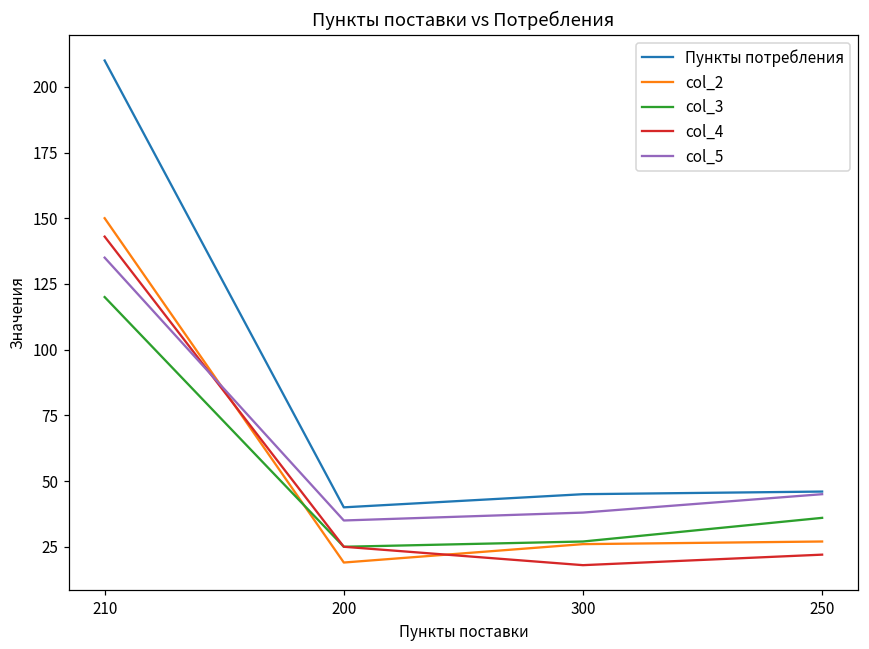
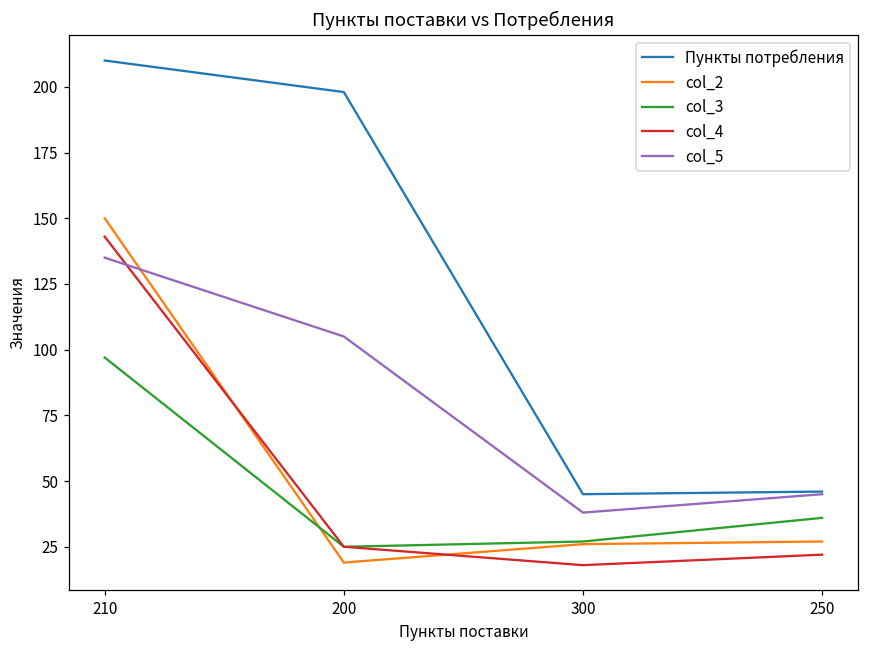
col_3, 210: 120 -> 97
Пункты потребления, 200: 40 -> 198
col_5, 200: 35 -> 105
